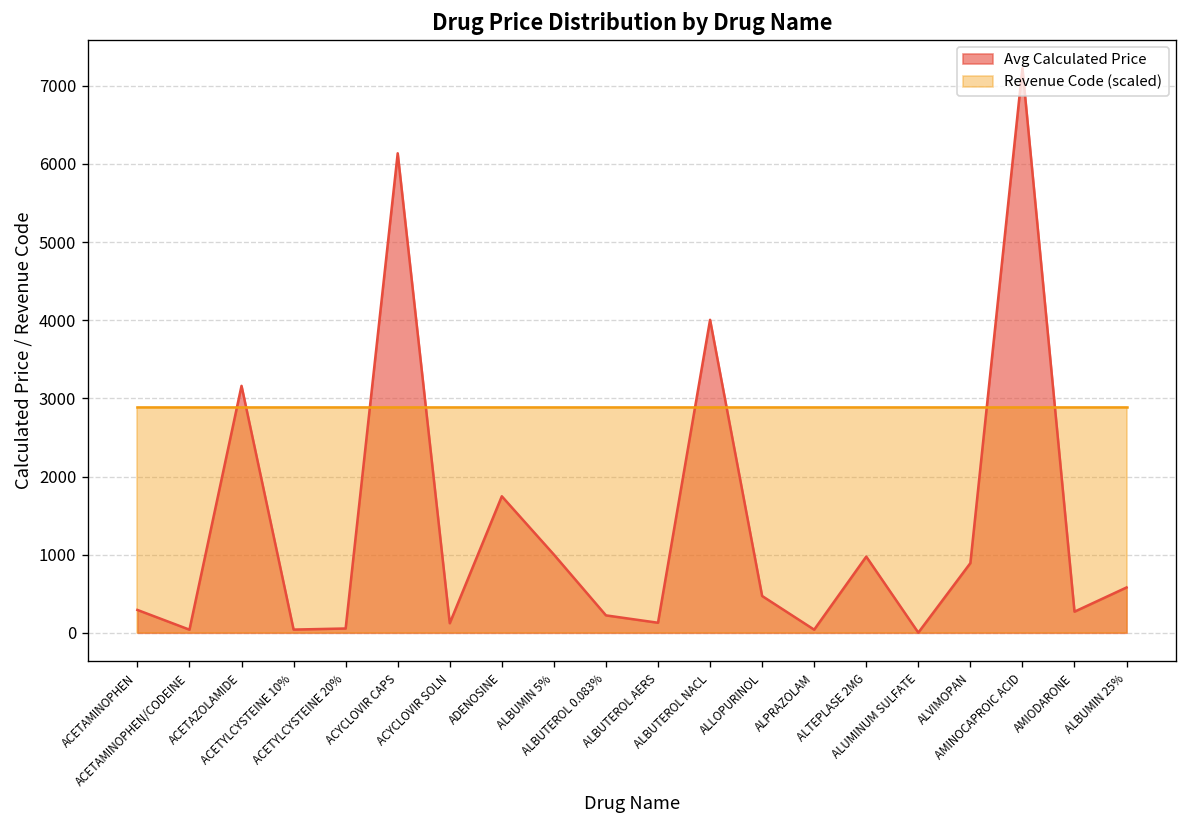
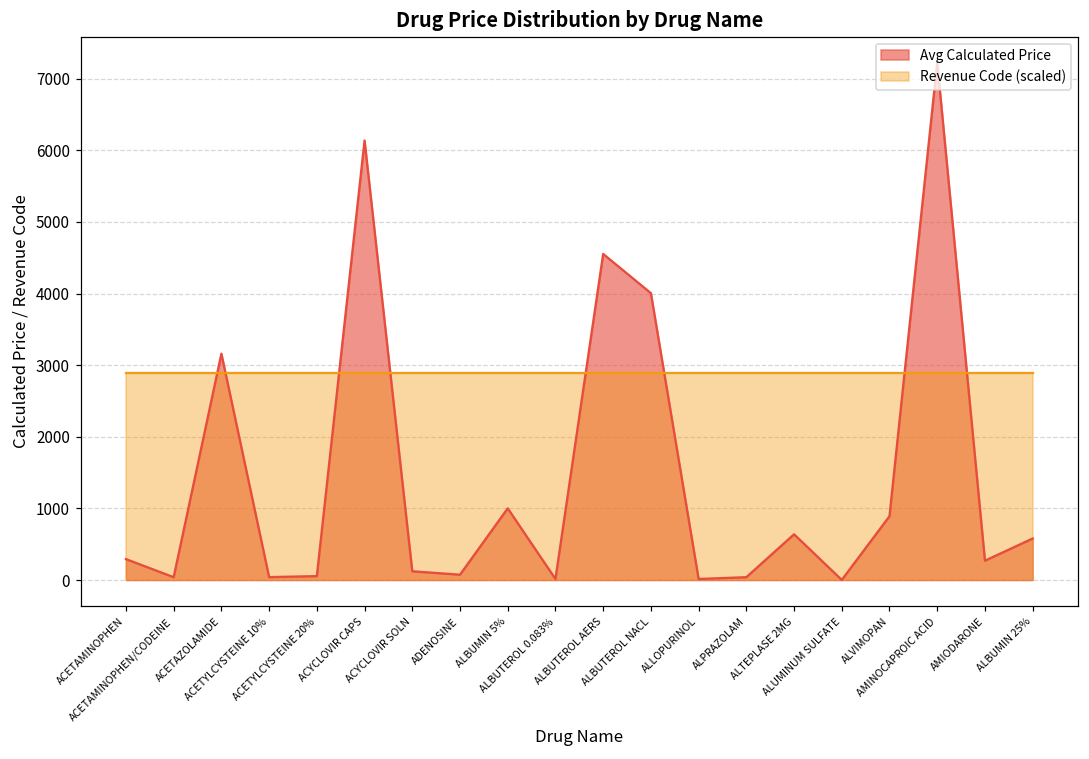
Avg Calculated Price, ADENOSINE: 1700 -> 100
Avg Calculated Price, ALBUTEROL 0.083%: 200 -> 0
Avg Calculated Price, ALBUTEROL AERS: 100 -> 4600
Avg Calculated Price, ALLOPURINOL: 500 -> 0
Avg Calculated Price, ALTEPLASE 2MG: 1000 -> 600
